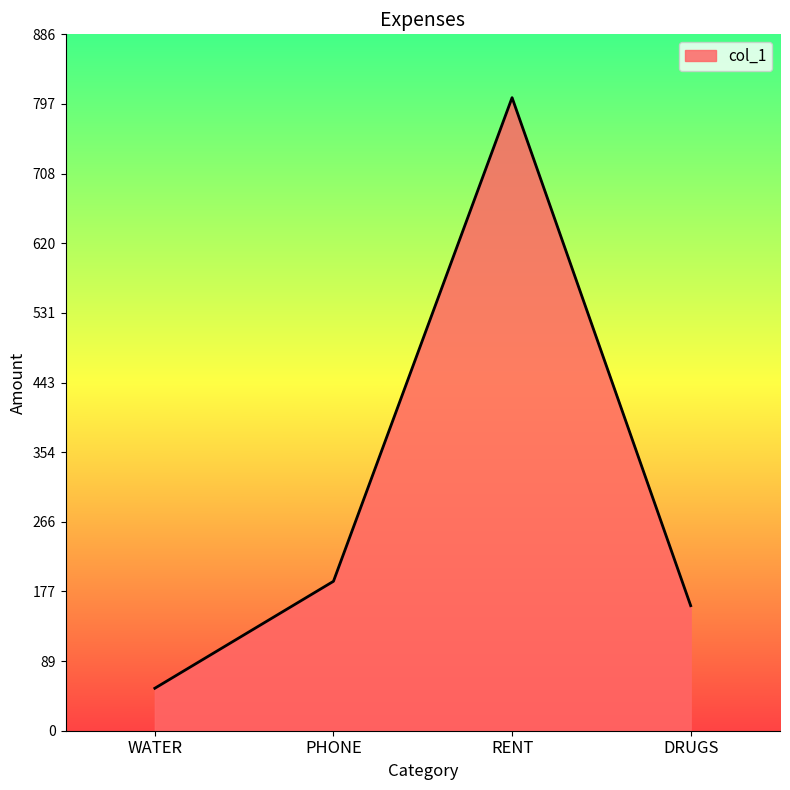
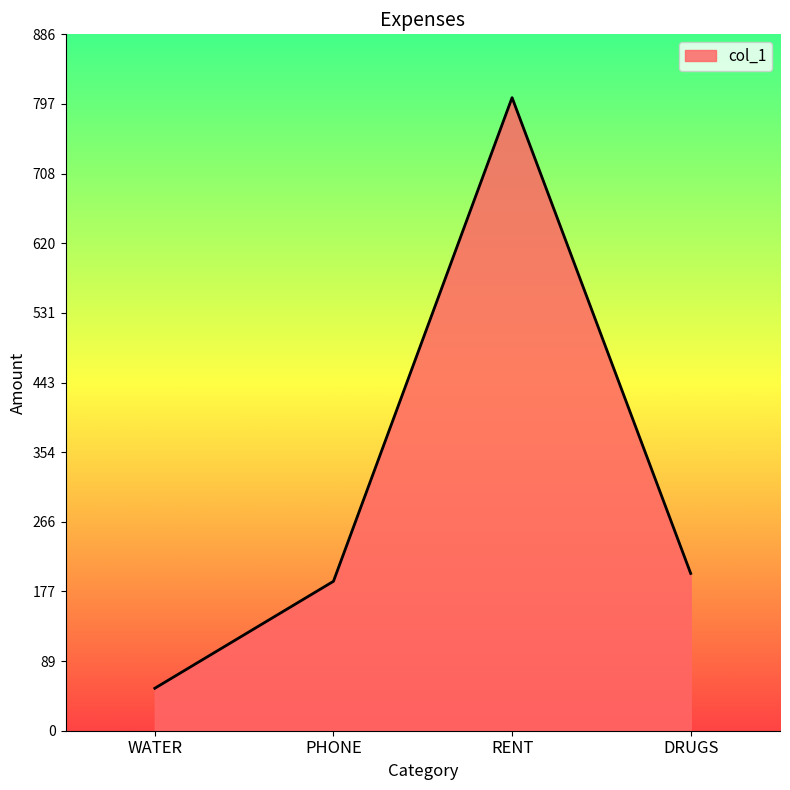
DRUGS: 160 -> 200
